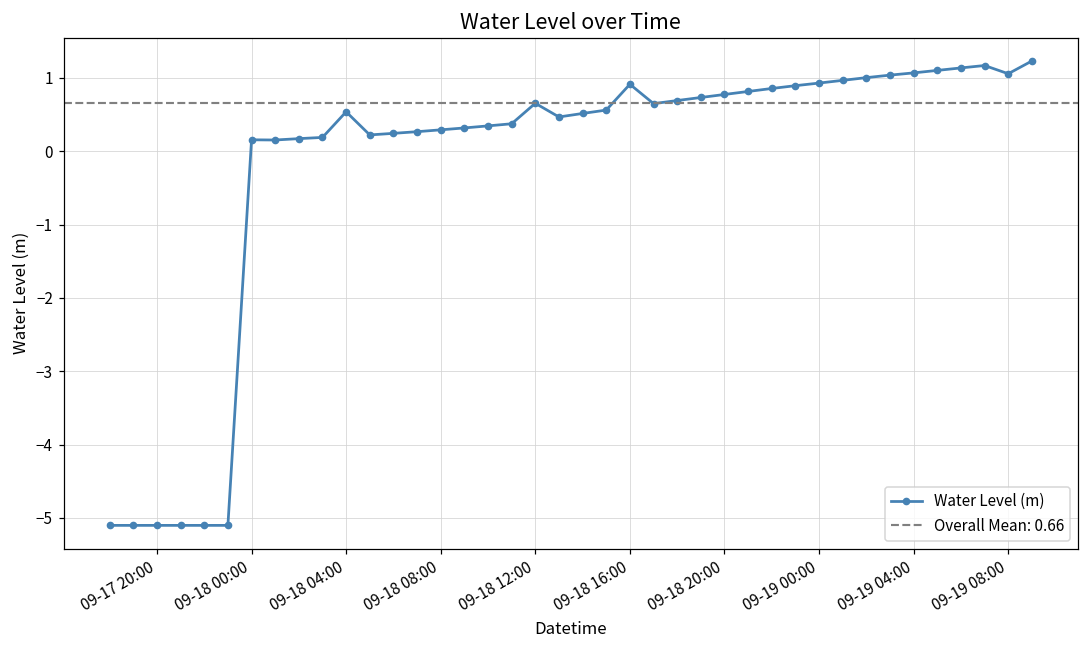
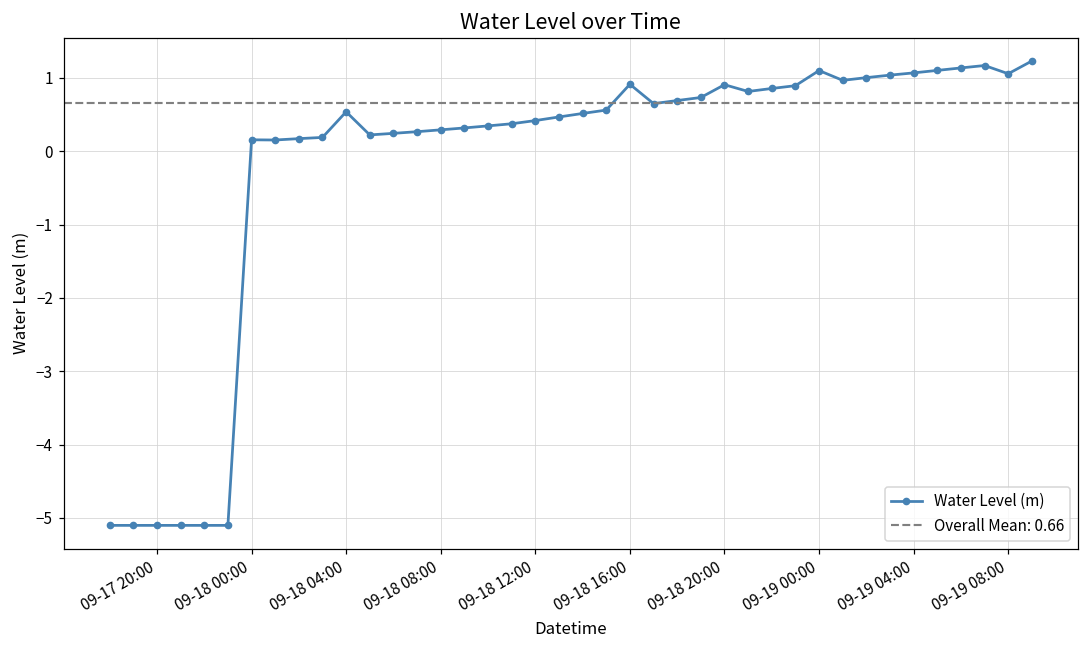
09-18 12:00: 0.7 -> 0.4
09-18 20:00: 0.8 -> 0.9
09-19 00:00: 0.9 -> 1.1
